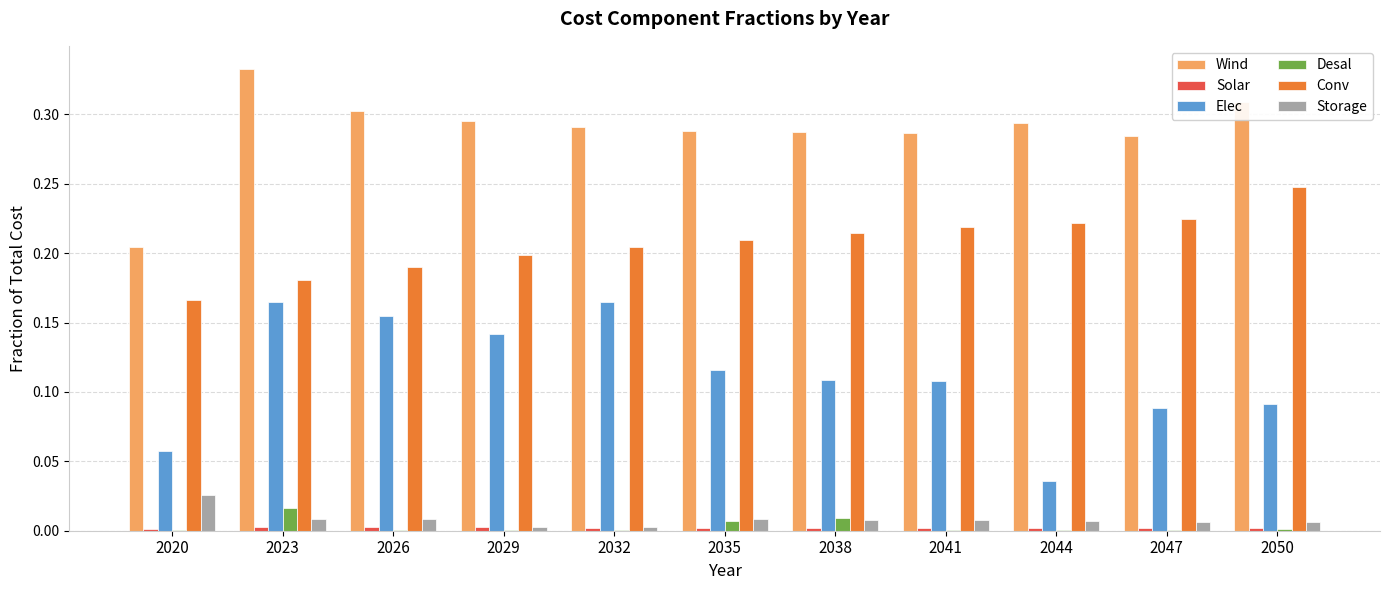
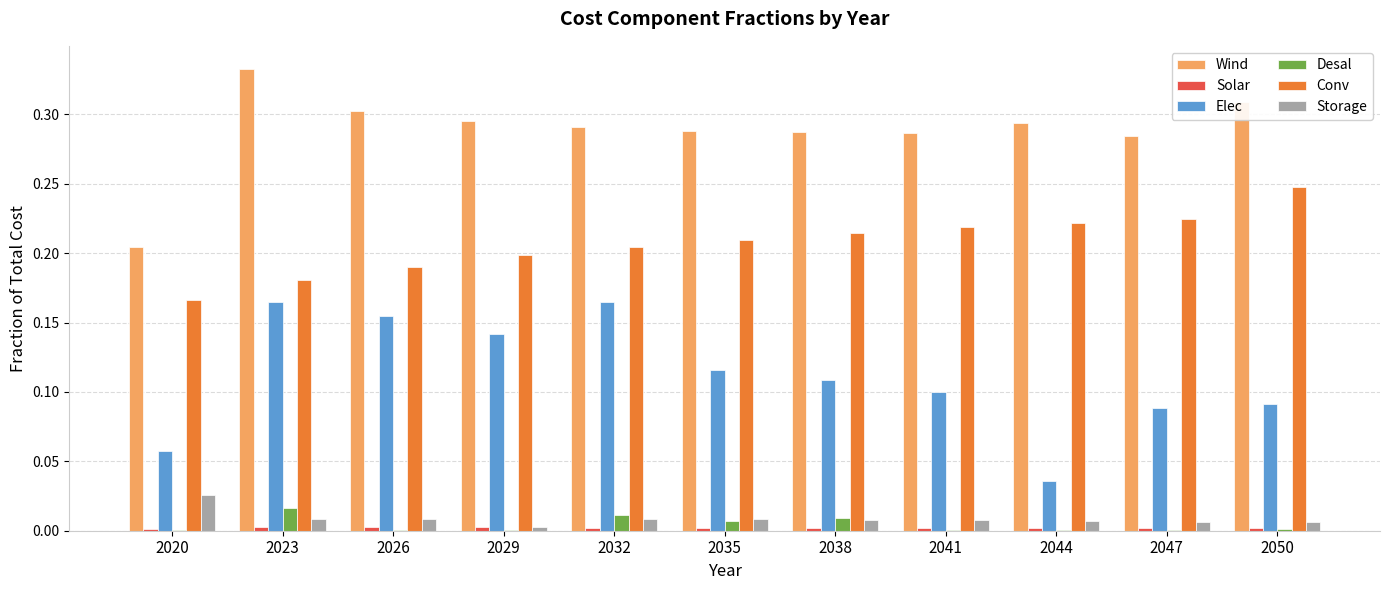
Desal, 2032: 0.001 -> 0.011
Storage, 2032: 0.003 -> 0.009
Elec, 2041: 0.108 -> 0.100
